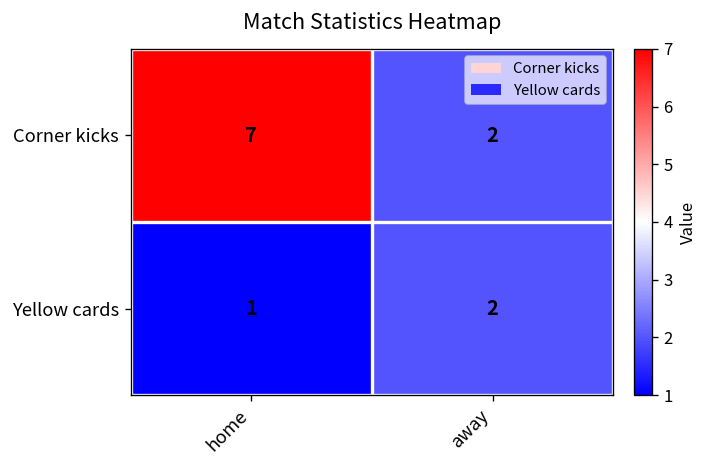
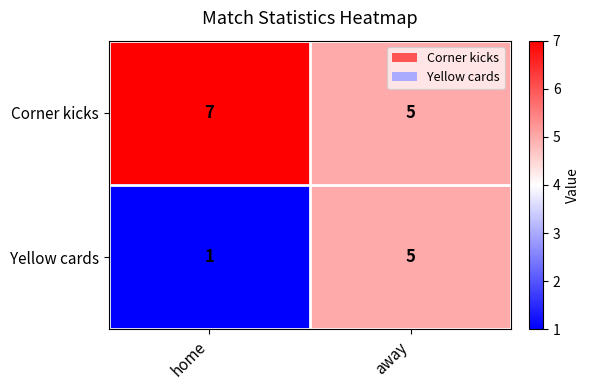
Corner kicks, away: 2 -> 5
Yellow cards, away: 2 -> 5
